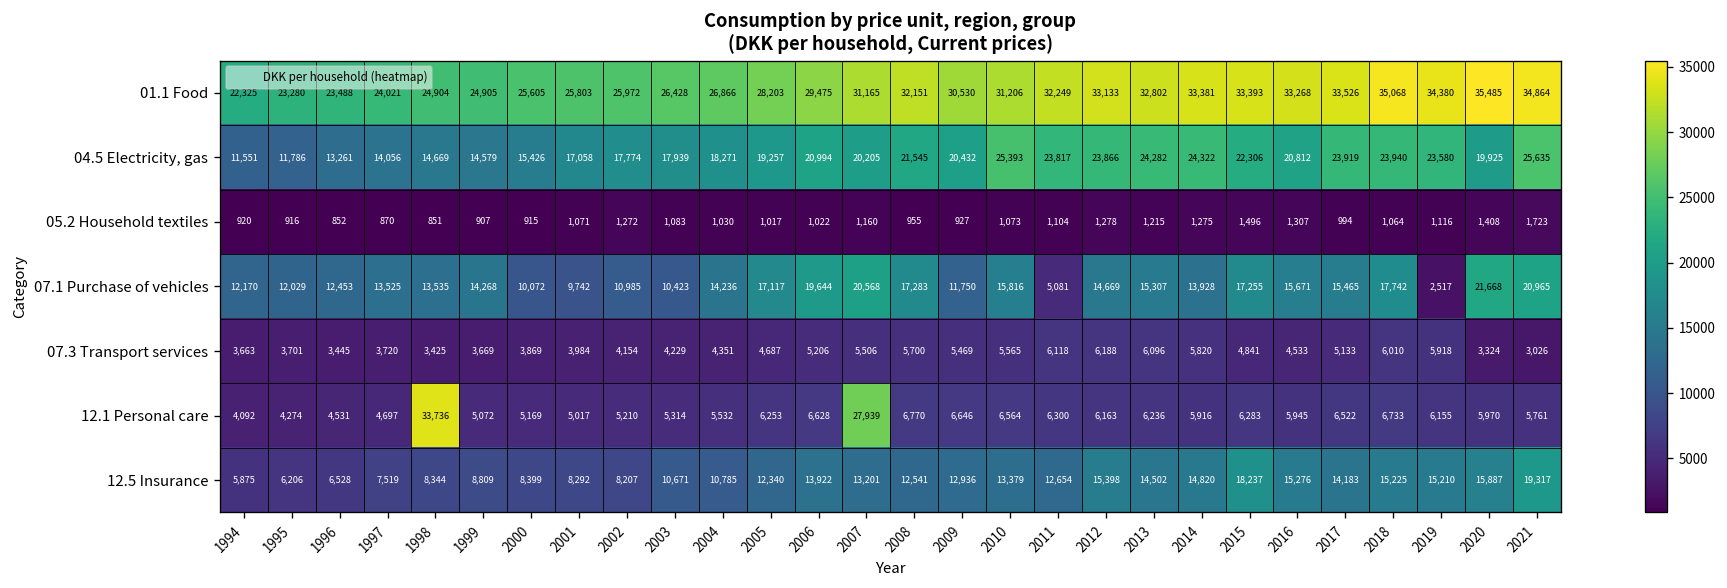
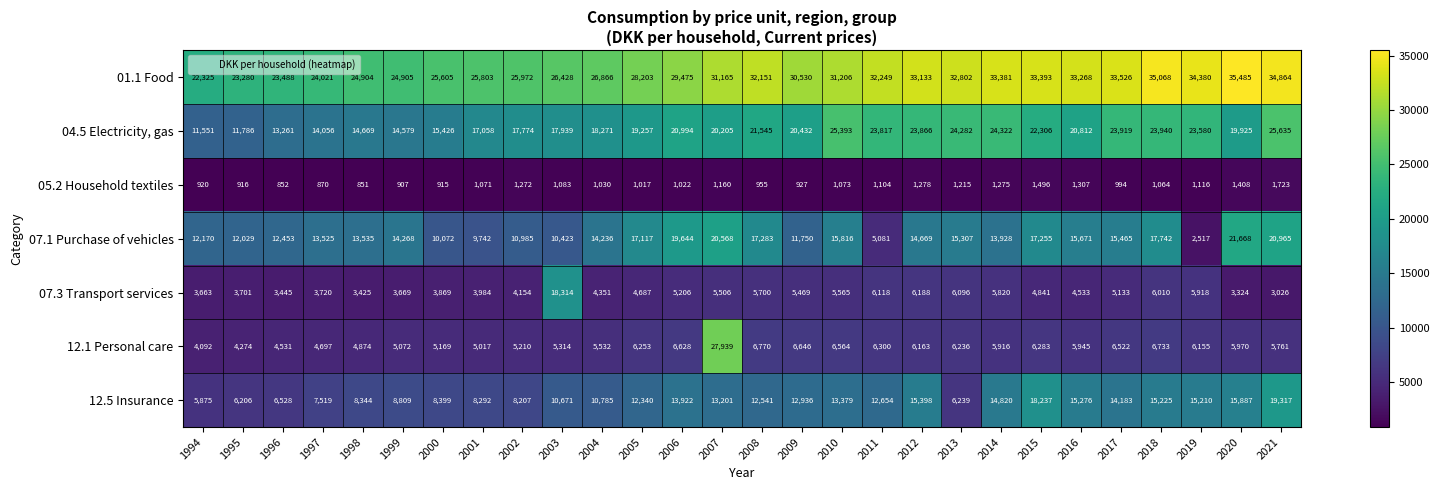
07.3 Transport services, 2003: 4,229 -> 18,314
12.1 Personal care, 1998: 33,736 -> 4,874
12.5 Insurance, 2013: 14,502 -> 6,239
